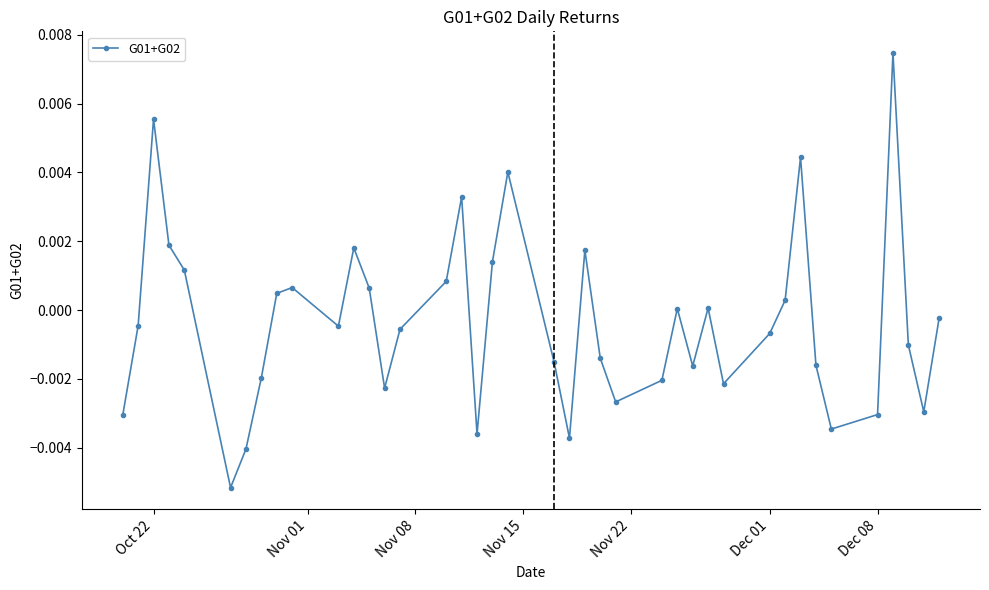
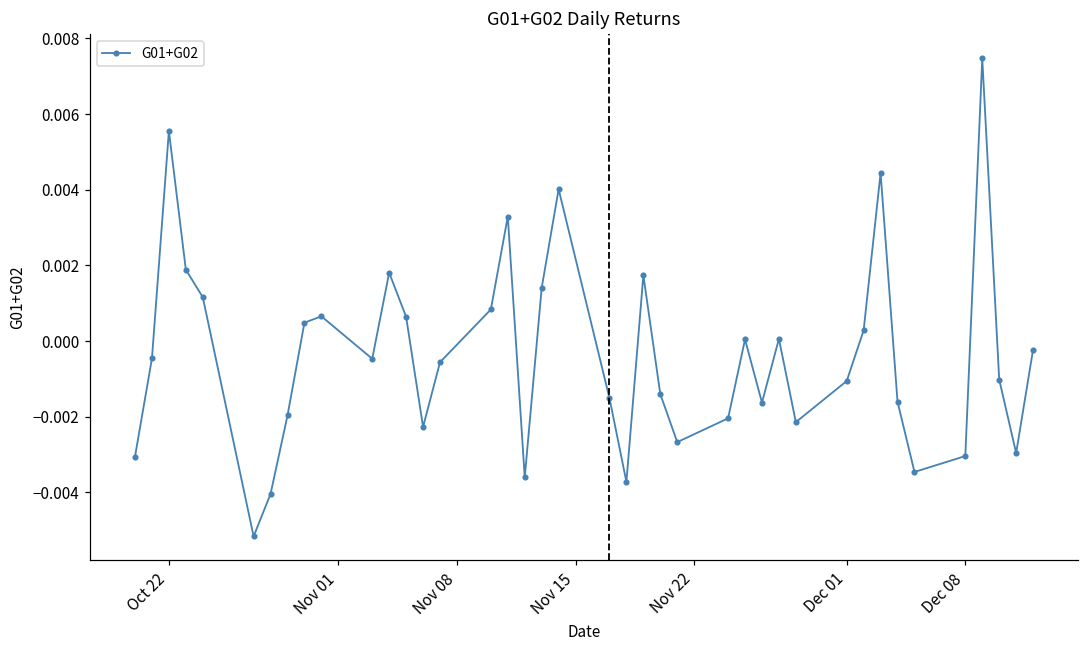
Dec 01: -0.0007 -> -0.0011
